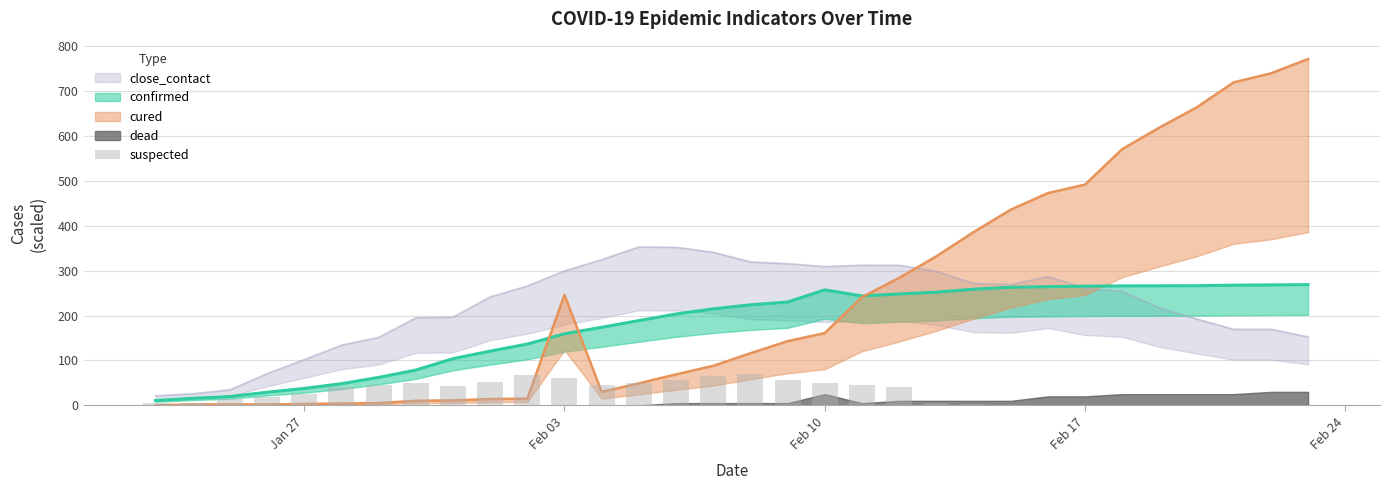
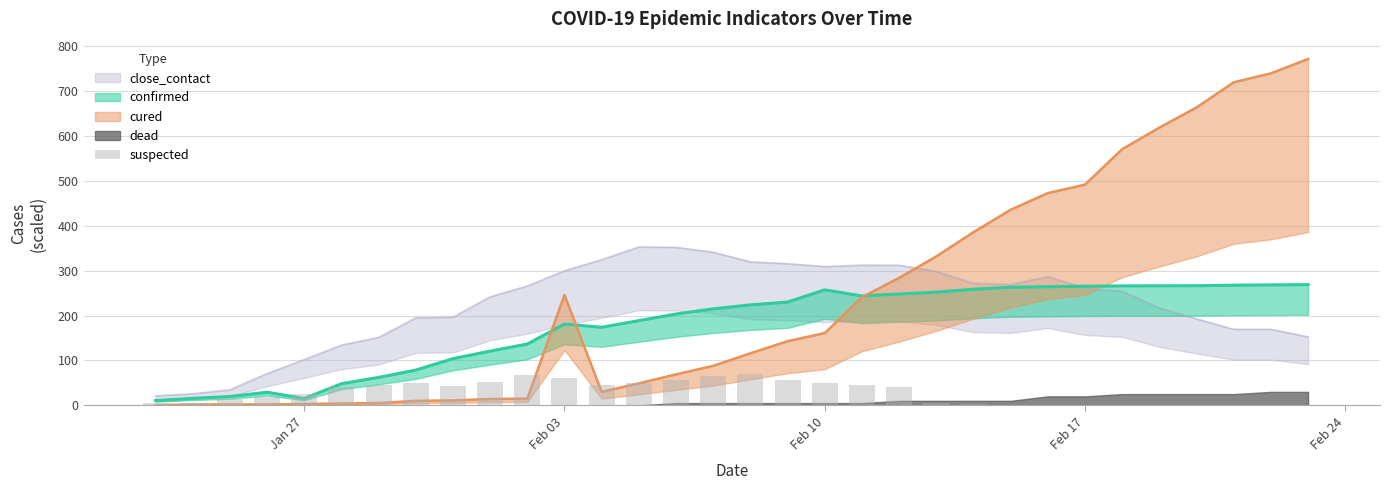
confirmed, Jan 27: 40 -> 20
confirmed, Feb 03: 160 -> 180
dead, Feb 10: 30 -> 10
